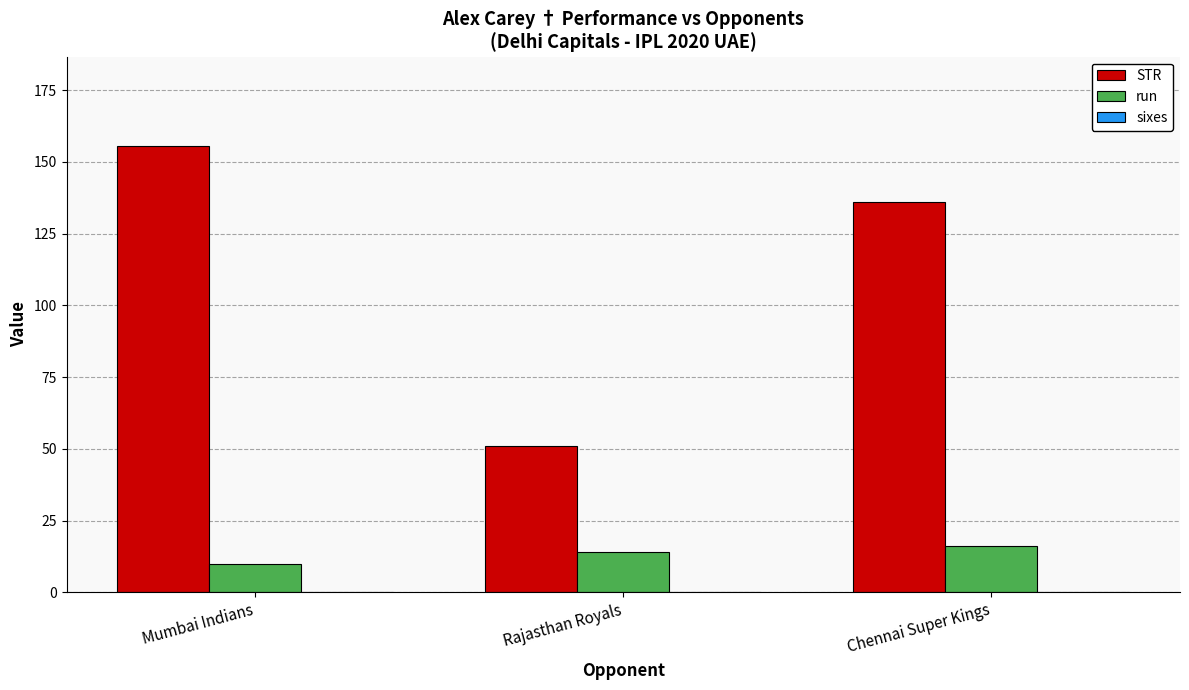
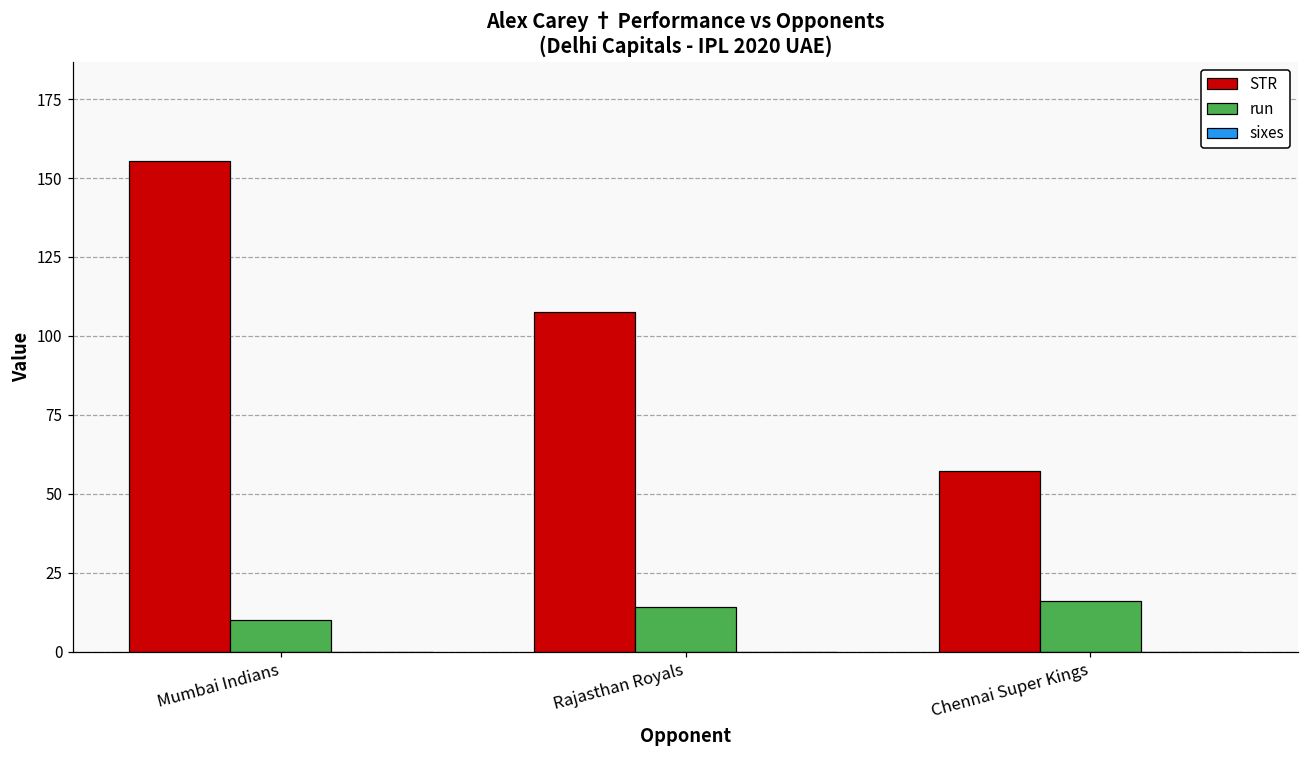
STR, Rajasthan Royals: 51 -> 108
STR, Chennai Super Kings: 136 -> 57
